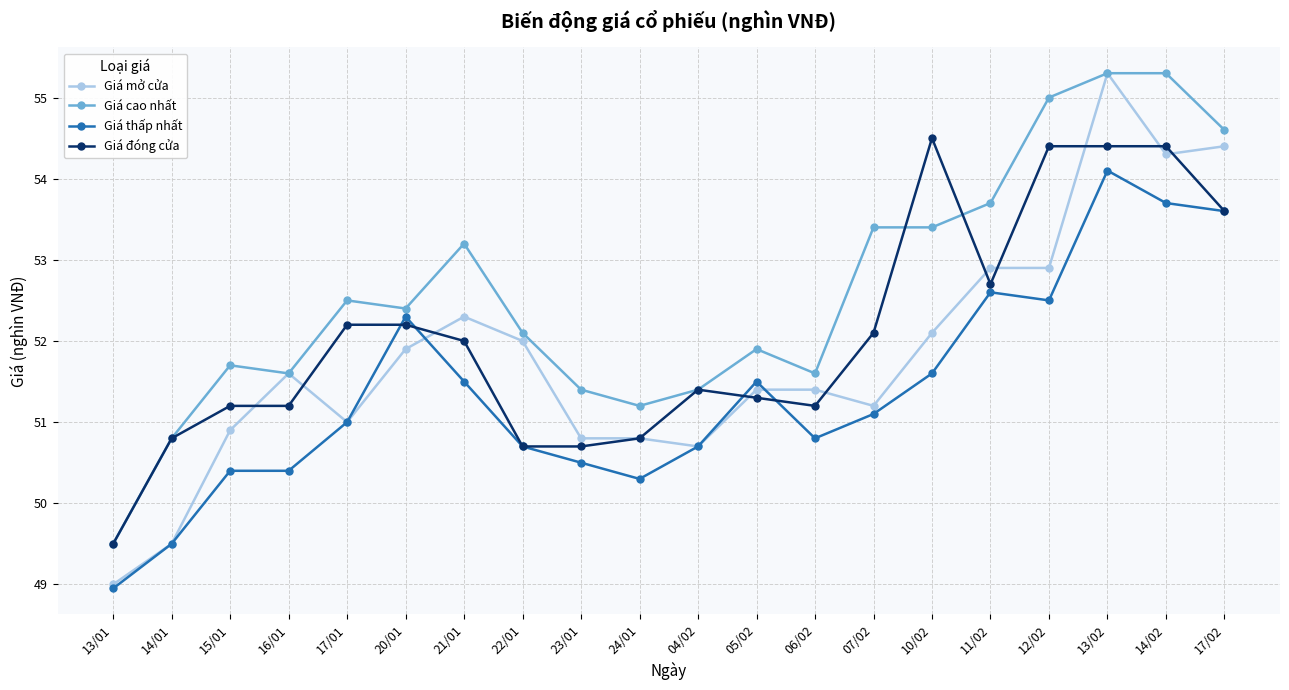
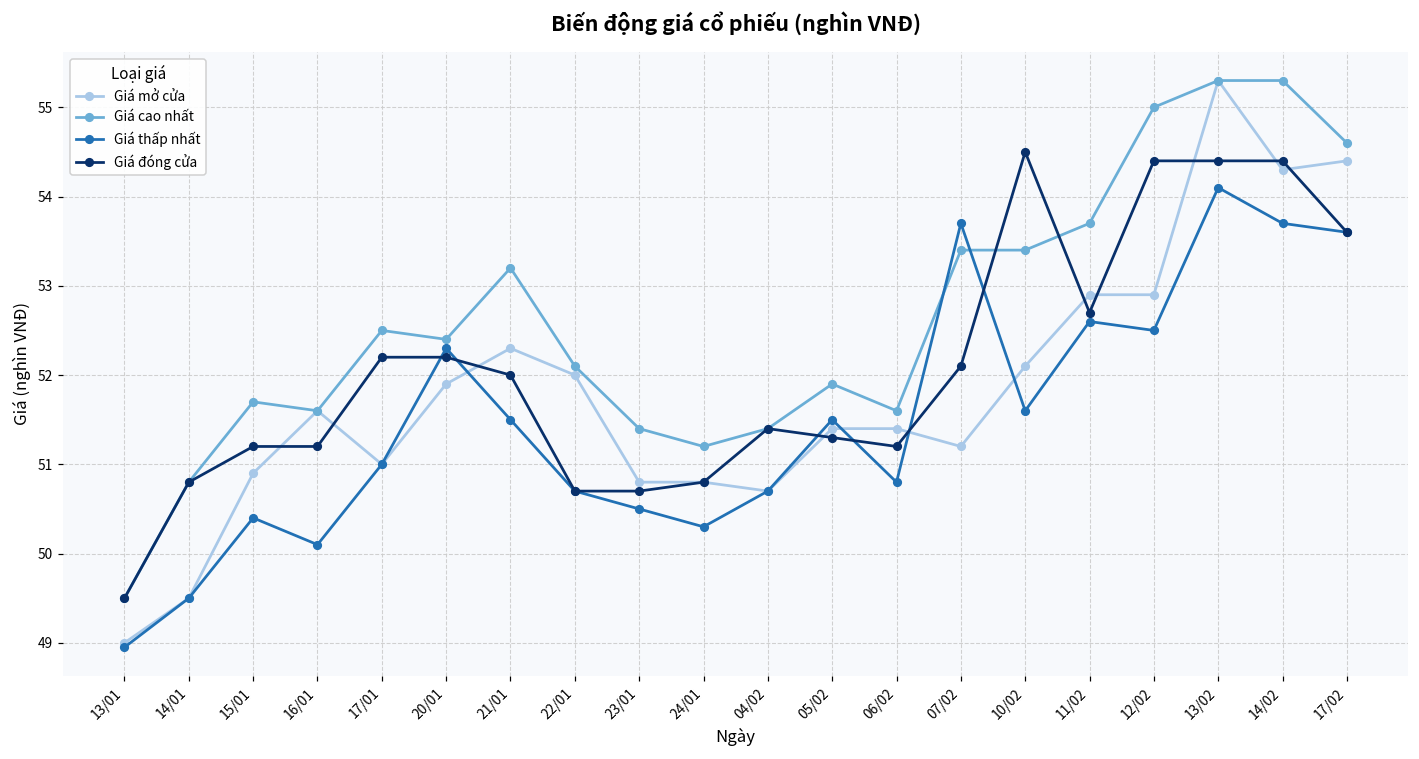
Giá thấp nhất, 16/01: 50.4 -> 50.1
Giá thấp nhất, 07/02: 51.1 -> 53.7
